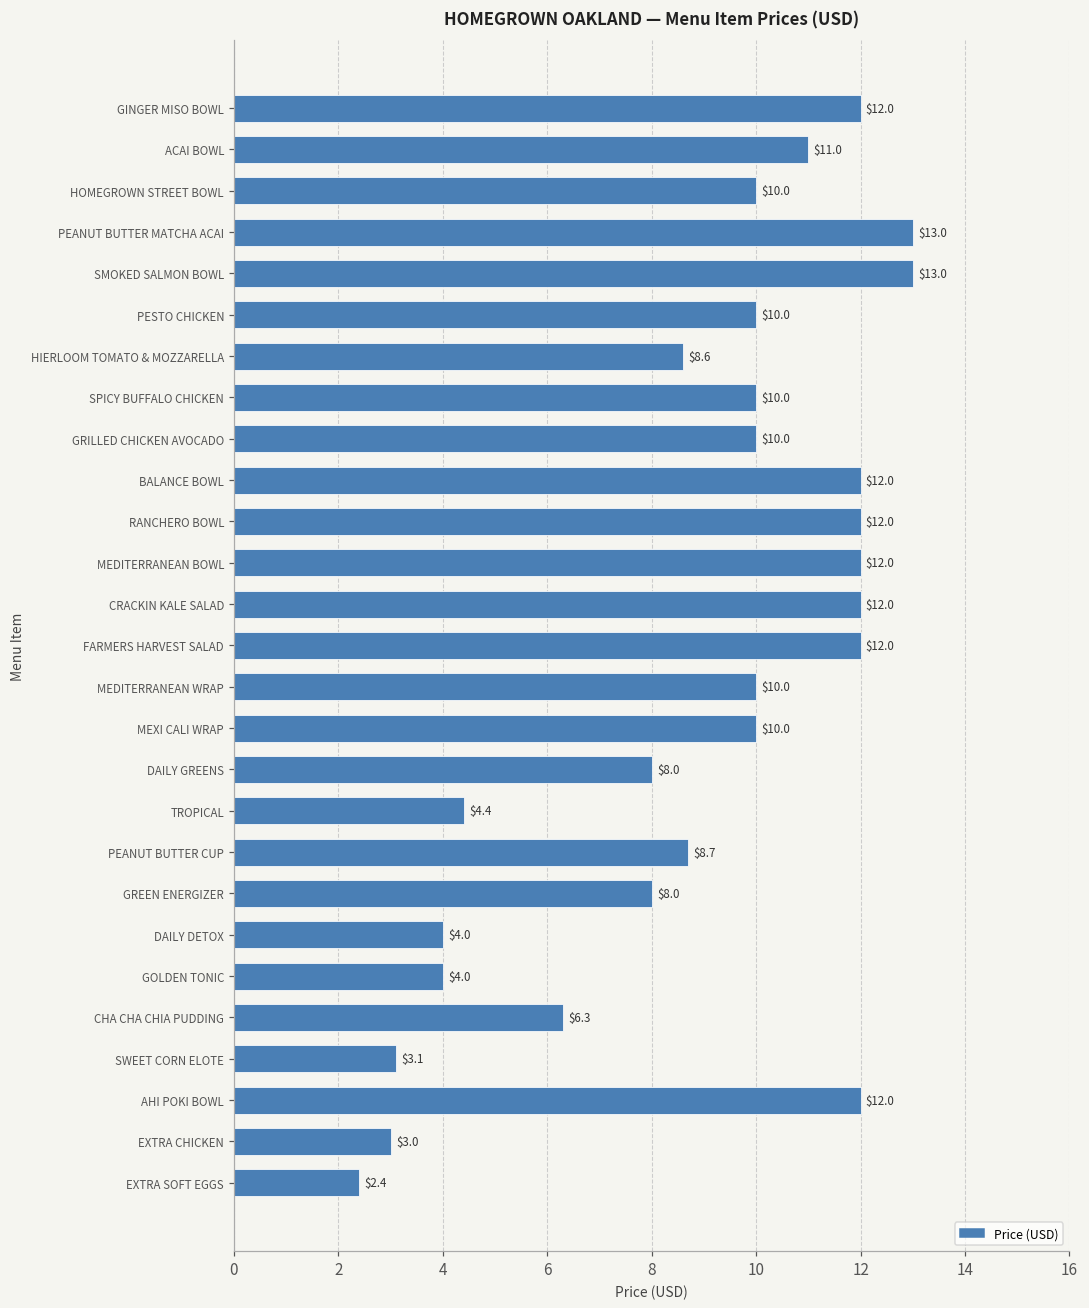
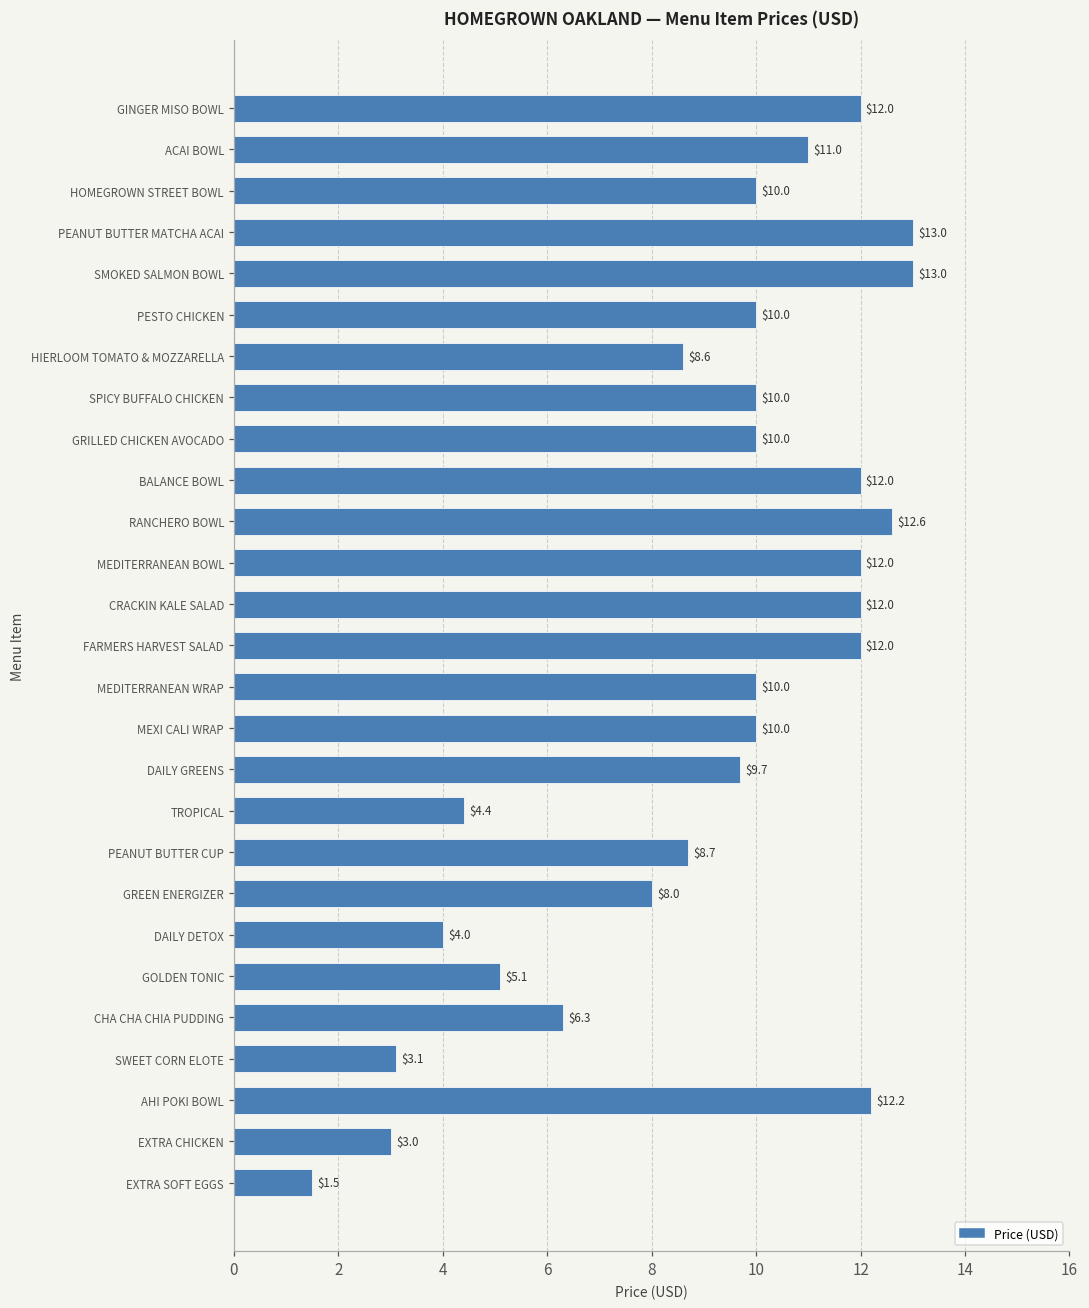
RANCHERO BOWL: $12.0 -> $12.6
DAILY GREENS: $8.0 -> $9.7
GOLDEN TONIC: $4.0 -> $5.1
AHI POKI BOWL: $12.0 -> $12.2
EXTRA SOFT EGGS: $2.4 -> $1.5
